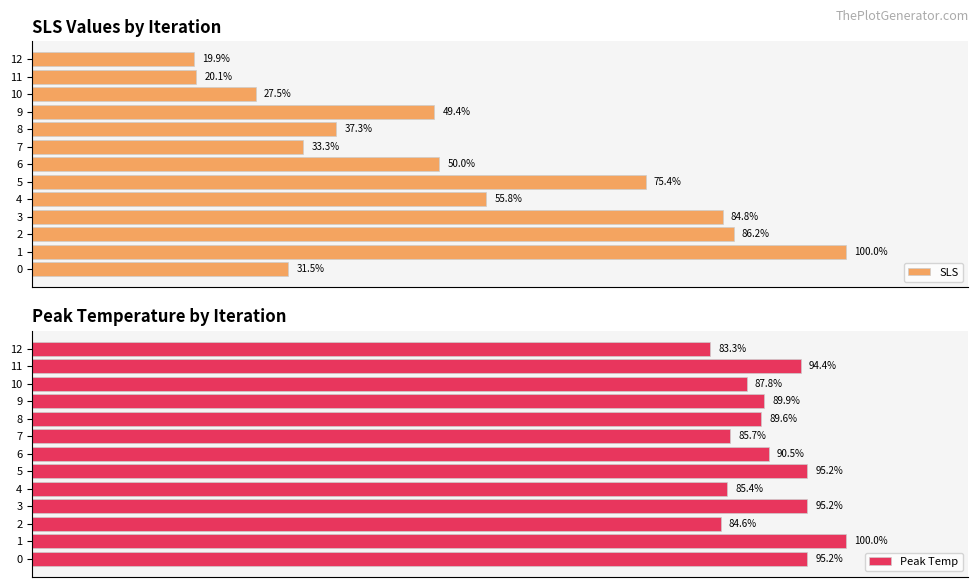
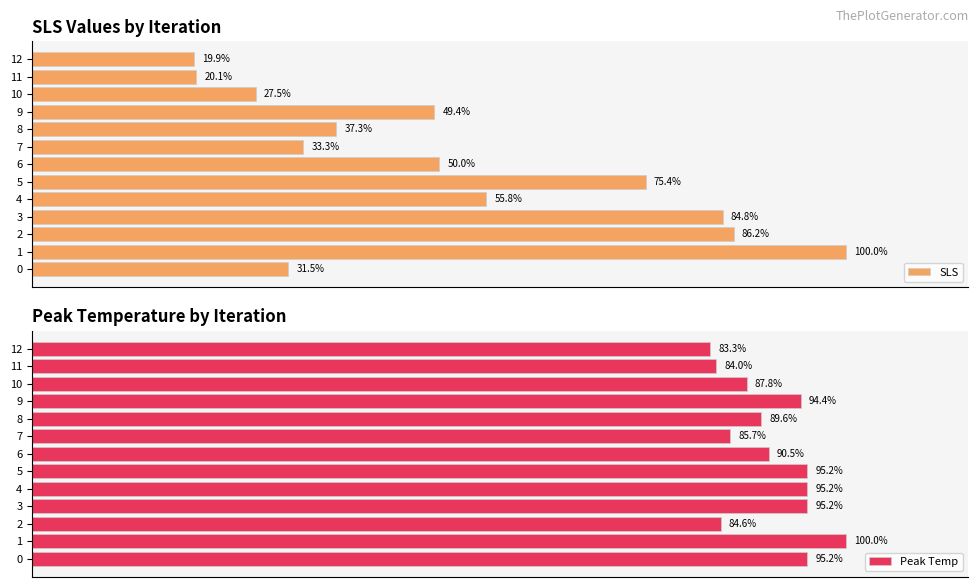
Peak Temperature by Iteration, 11: 94.4% -> 84.0%
Peak Temperature by Iteration, 9: 89.9% -> 94.4%
Peak Temperature by Iteration, 4: 85.4% -> 95.2%
